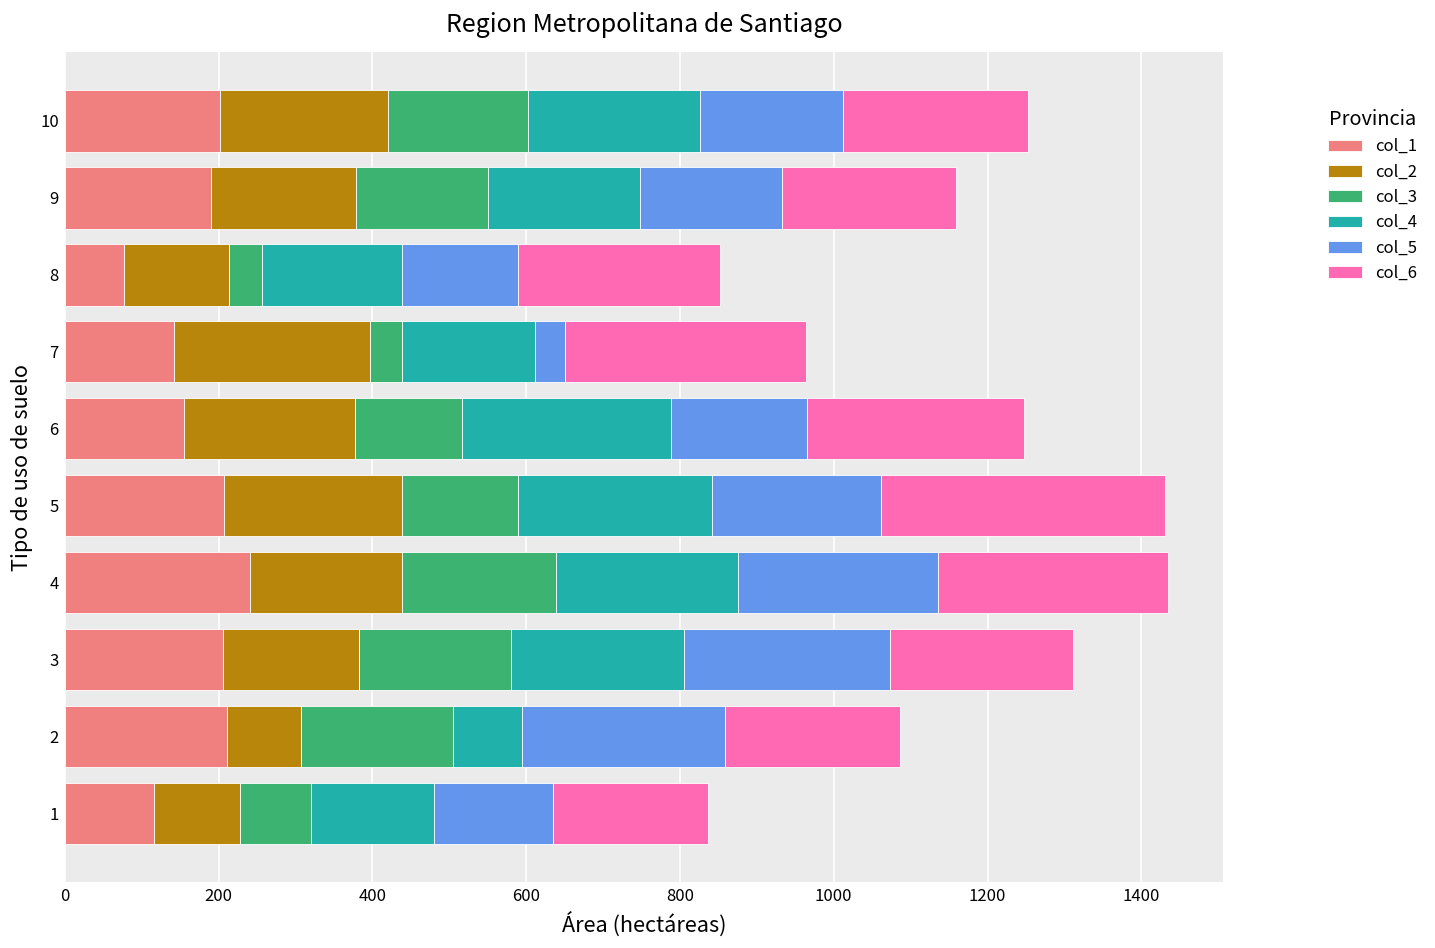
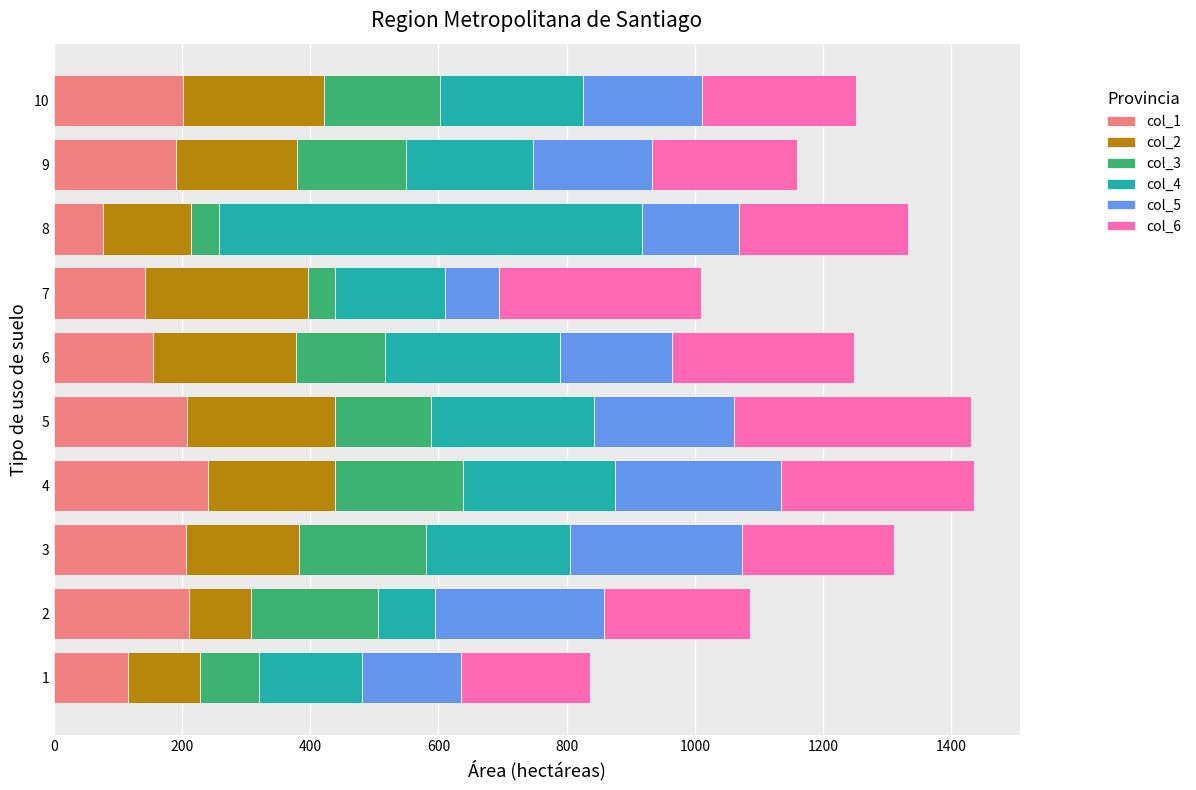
col_4, 8: 180 -> 660
col_5, 7: 40 -> 80
